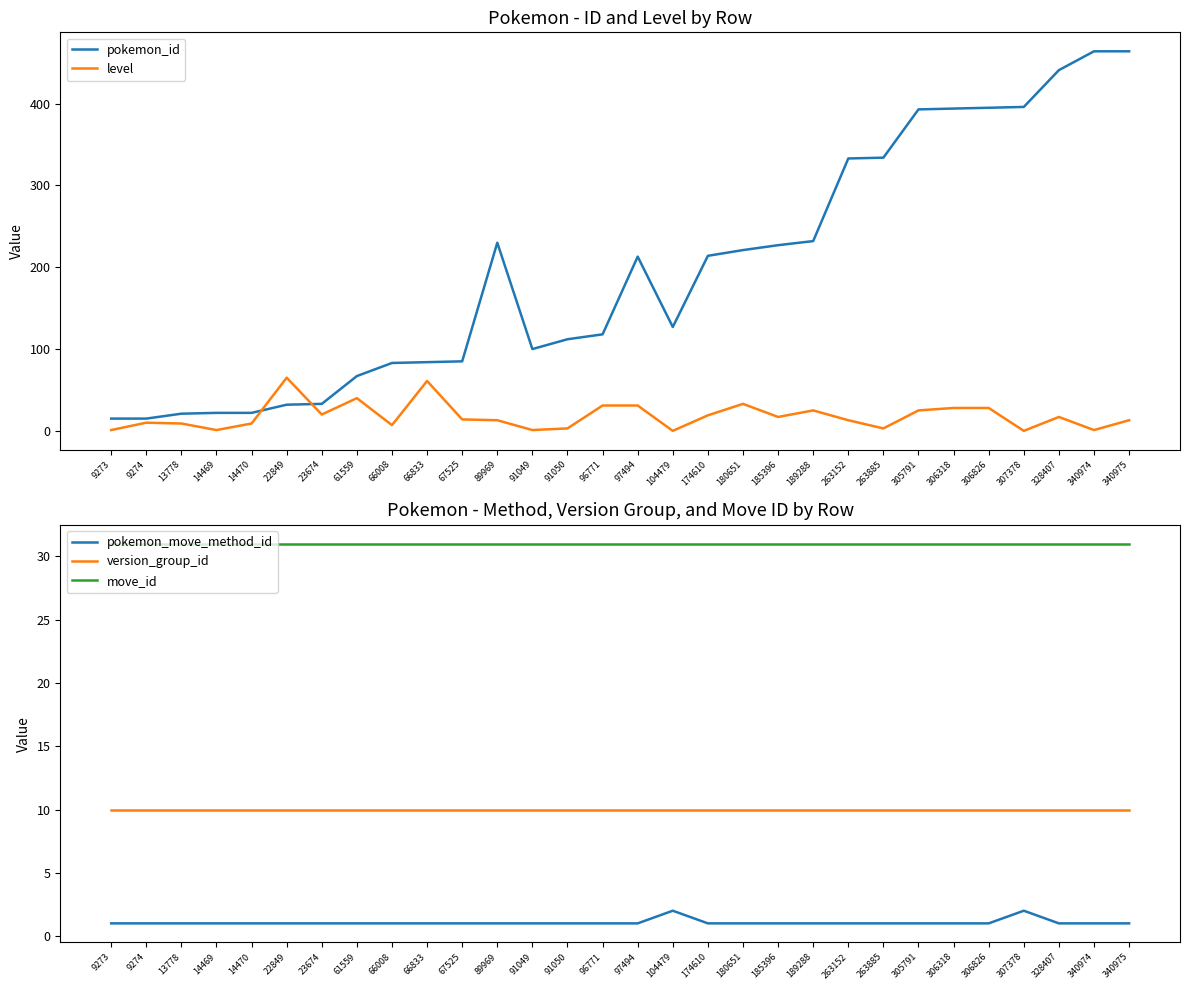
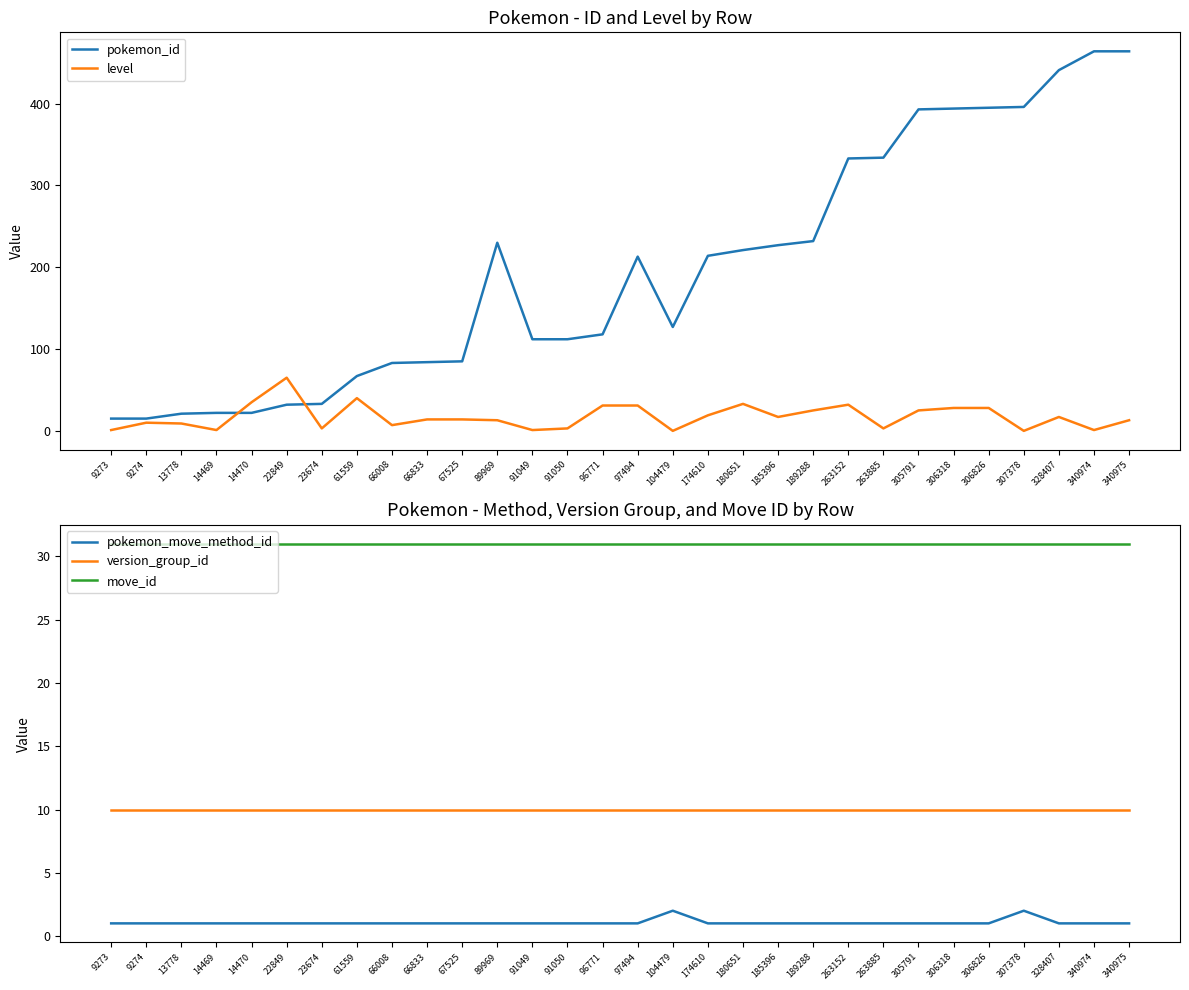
Pokemon - ID and Level by Row, level, 14470: 10 -> 40
Pokemon - ID and Level by Row, level, 23674: 20 -> 0
Pokemon - ID and Level by Row, level, 66833: 60 -> 10
Pokemon - ID and Level by Row, pokemon_id, 91049: 100 -> 110
Pokemon - ID and Level by Row, level, 263152: 10 -> 30
